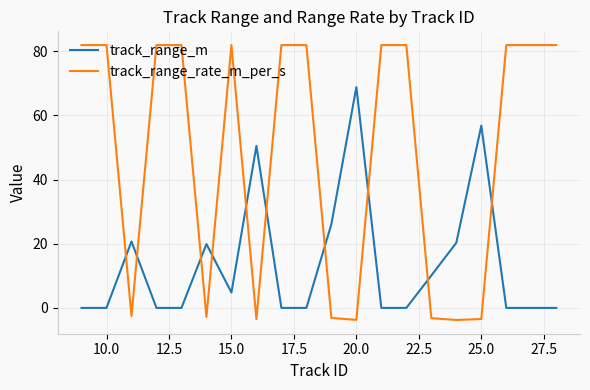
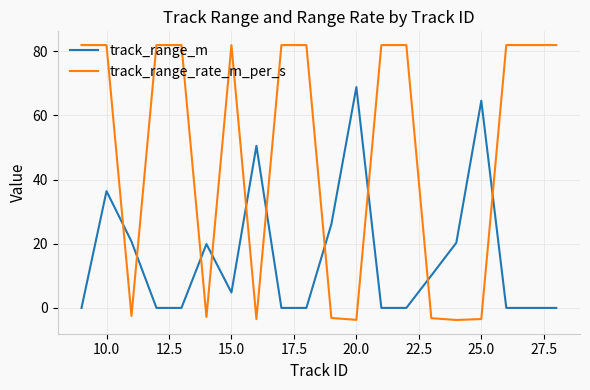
track_range_m, 10.0: 0 -> 36
track_range_m, 25.0: 57 -> 65
